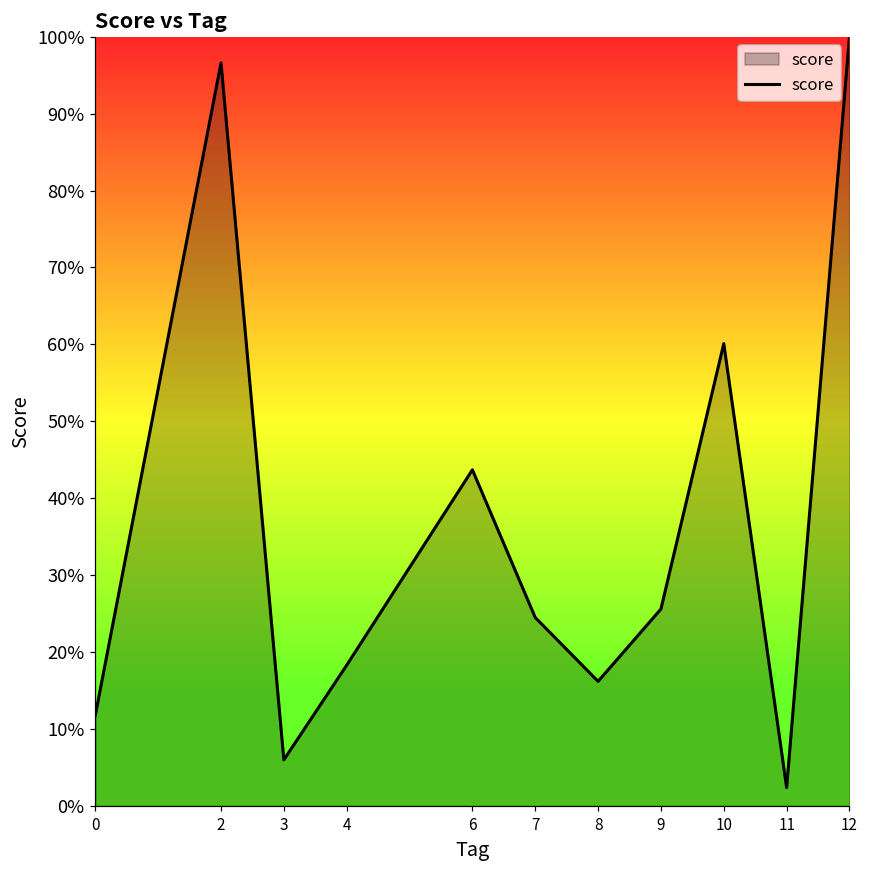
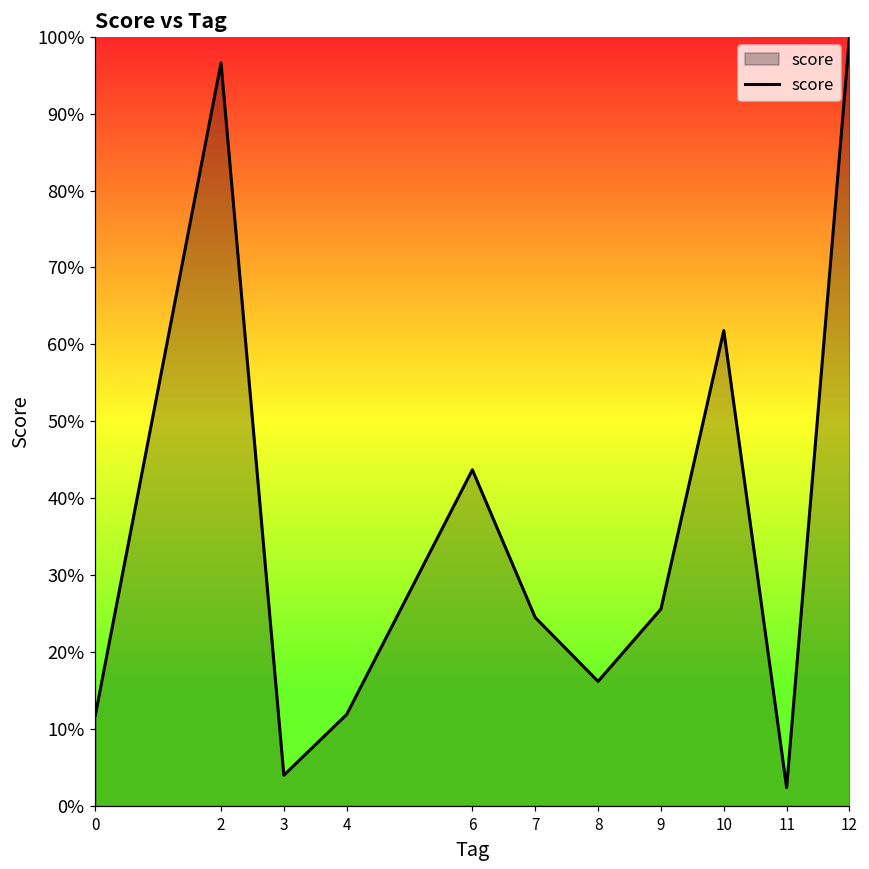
3: 6% -> 4%
4: 18% -> 12%
10: 60% -> 62%
